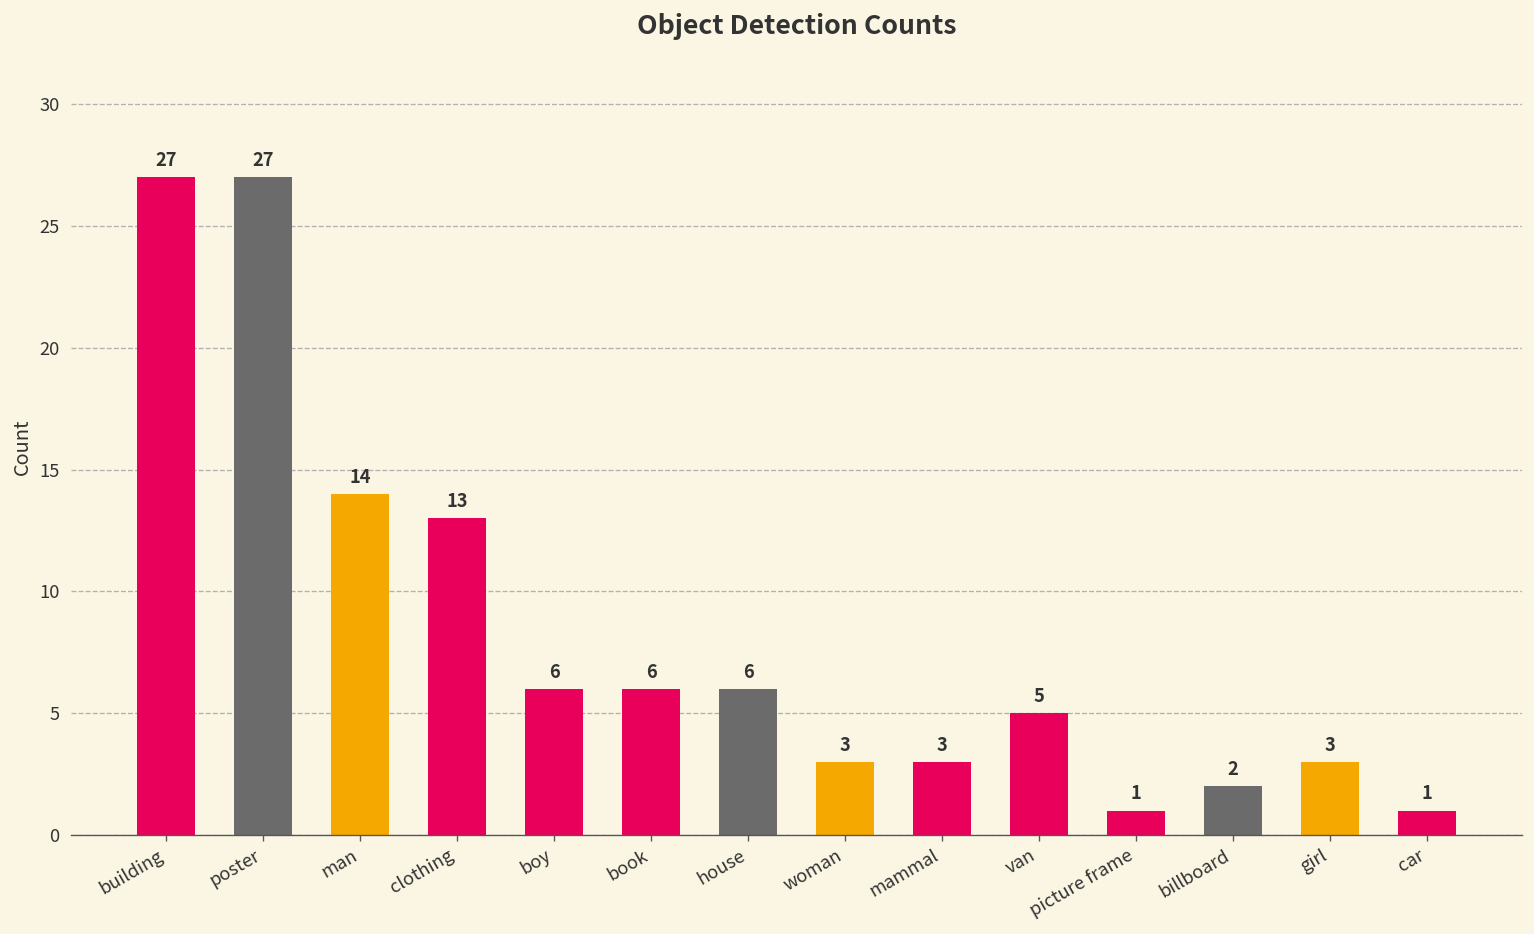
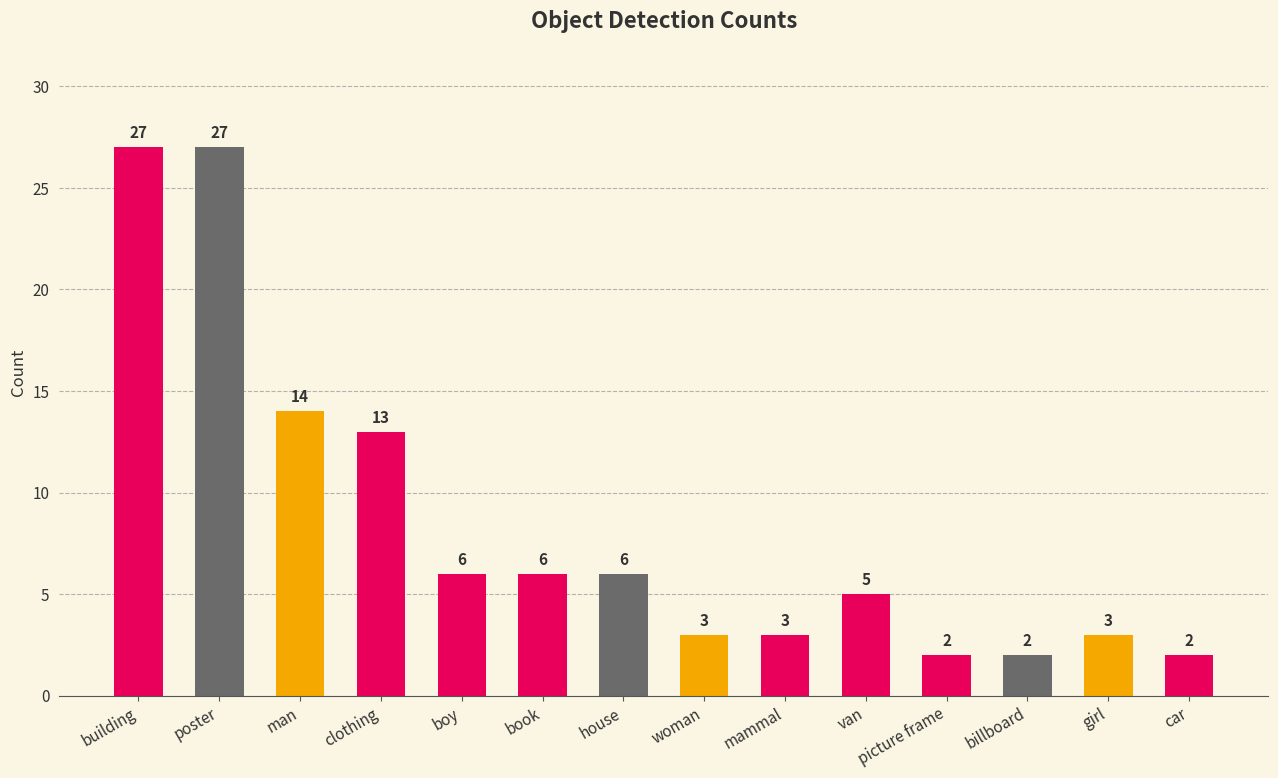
picture frame: 1 -> 2
car: 1 -> 2
